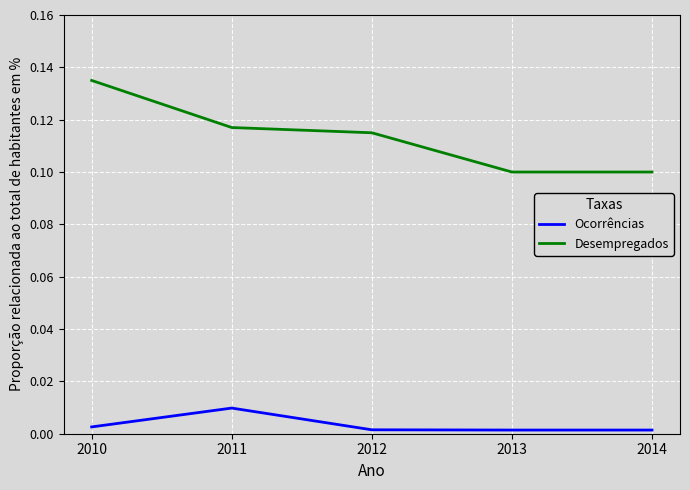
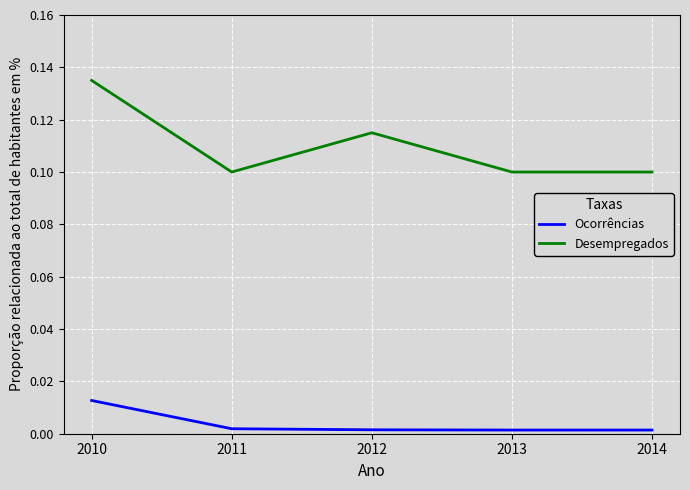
Ocorrências, 2010: 0.003 -> 0.013
Ocorrências, 2011: 0.010 -> 0.002
Desempregados, 2011: 0.117 -> 0.100
